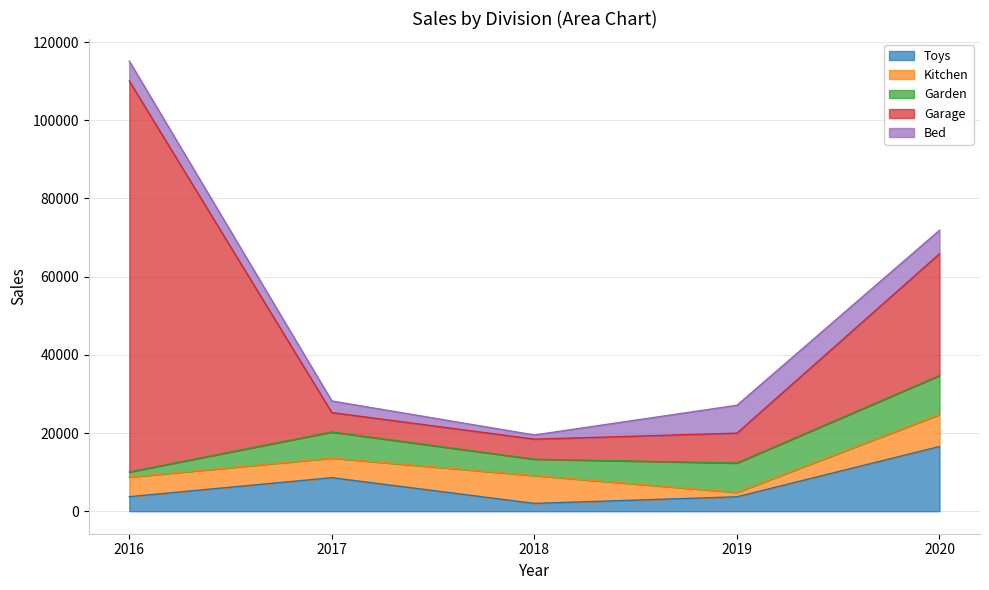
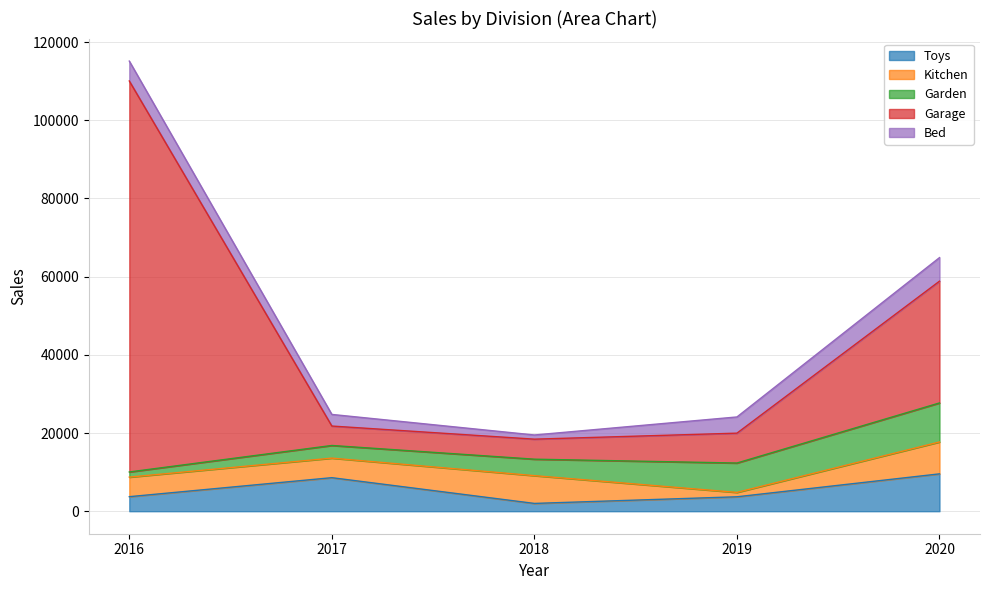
Garden, 2017: 7000 -> 3000
Bed, 2019: 7000 -> 4000
Toys, 2020: 17000 -> 10000
